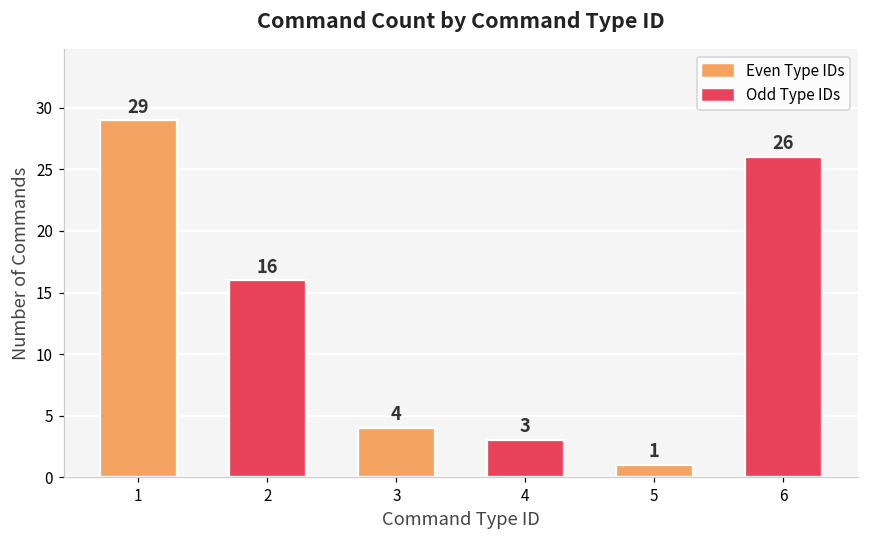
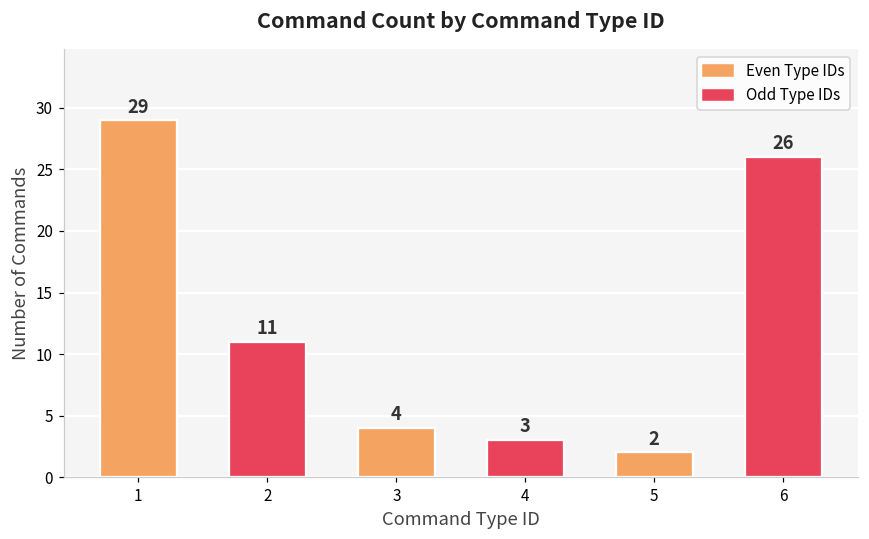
2: 16 -> 11
5: 1 -> 2
